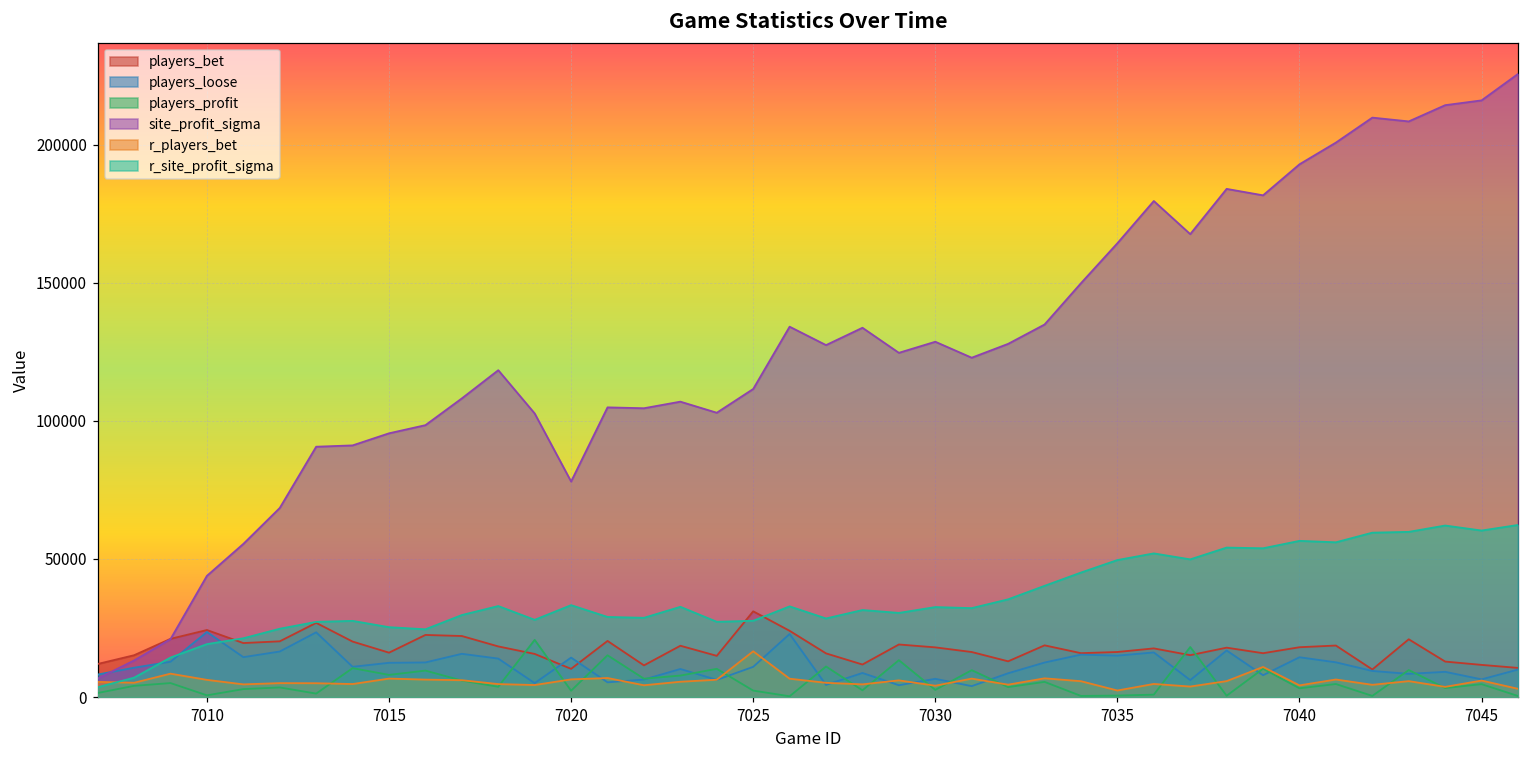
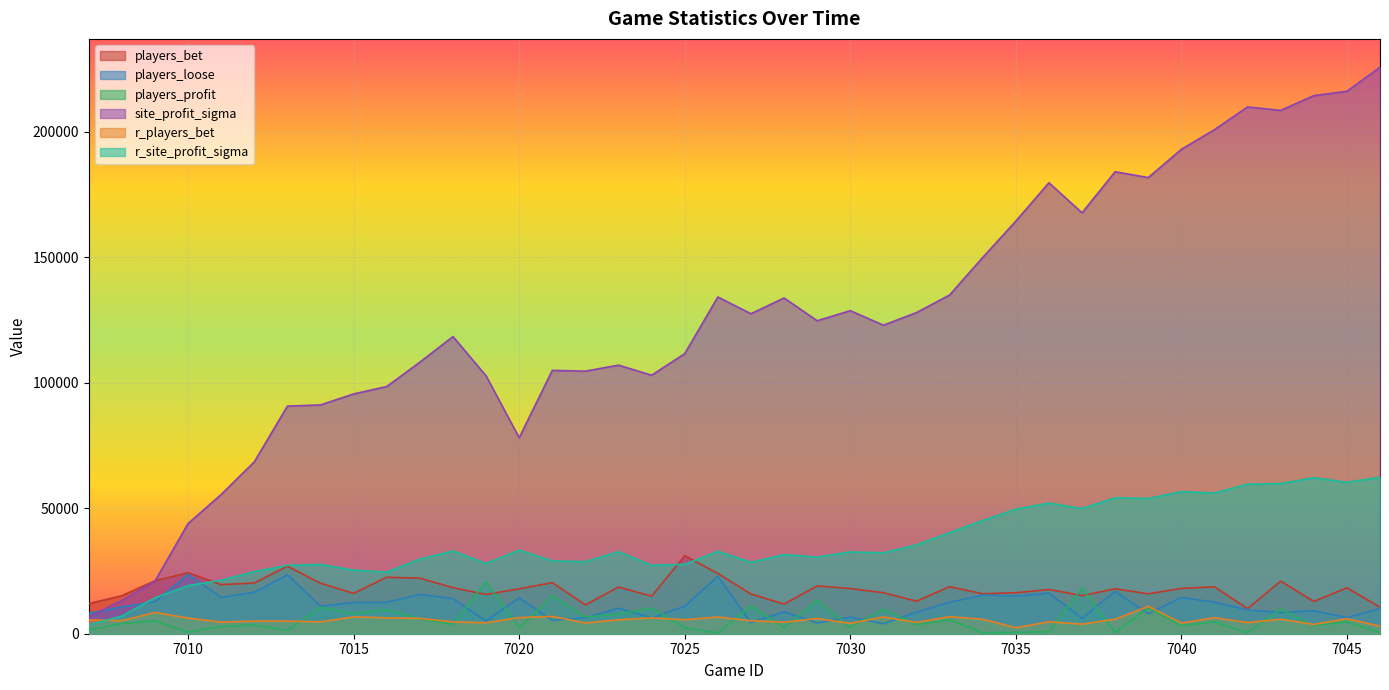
players_bet, 7020: 10000 -> 18000
r_players_bet, 7025: 17000 -> 6000
players_bet, 7045: 12000 -> 18000
